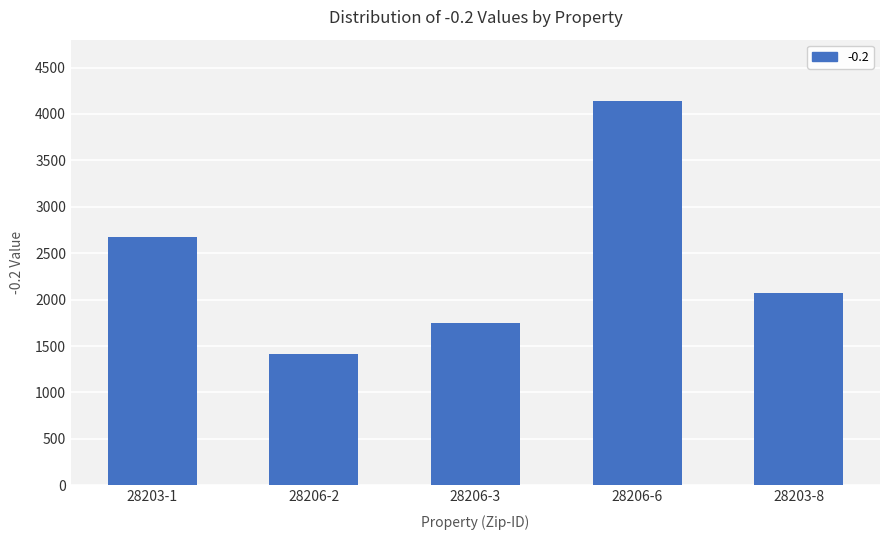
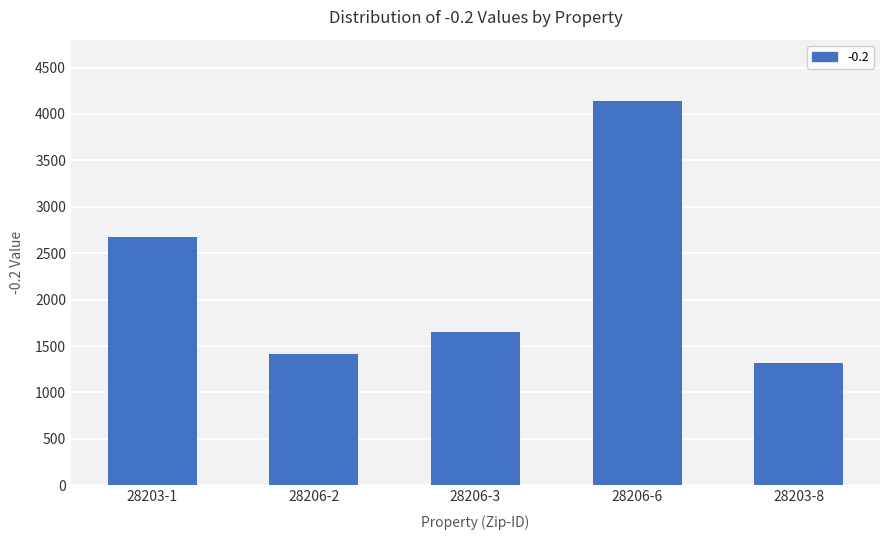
28206-3: 1800 -> 1600
28203-8: 2100 -> 1300
